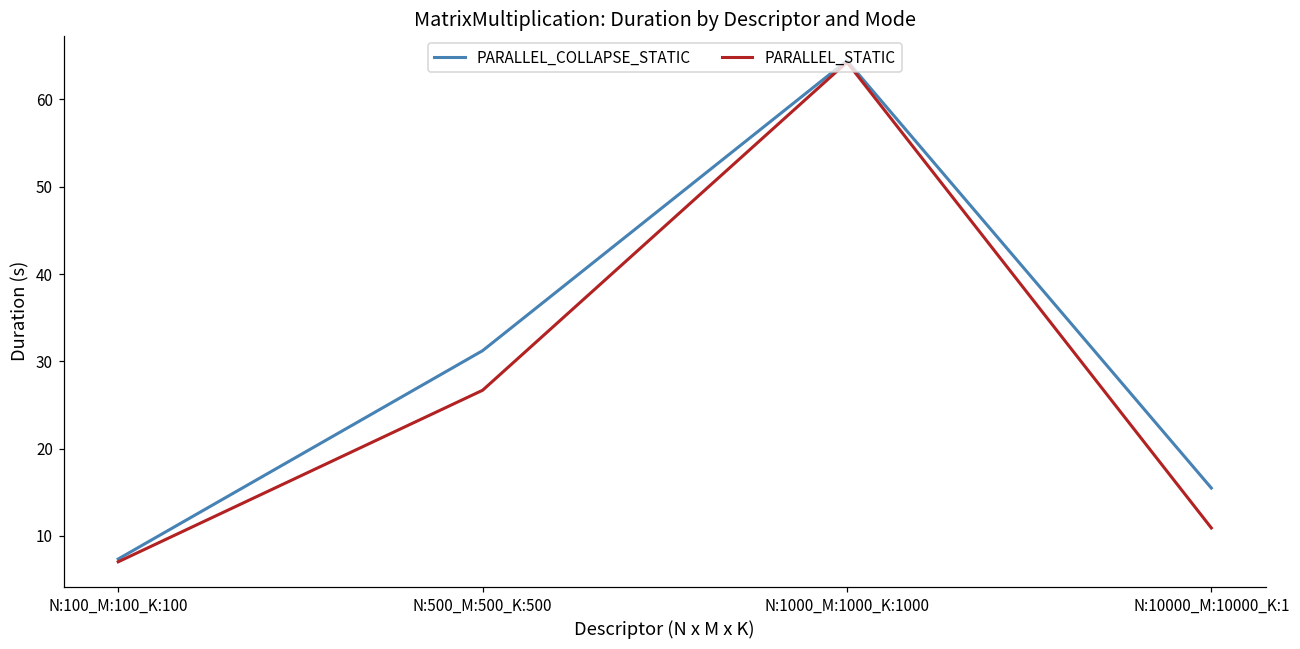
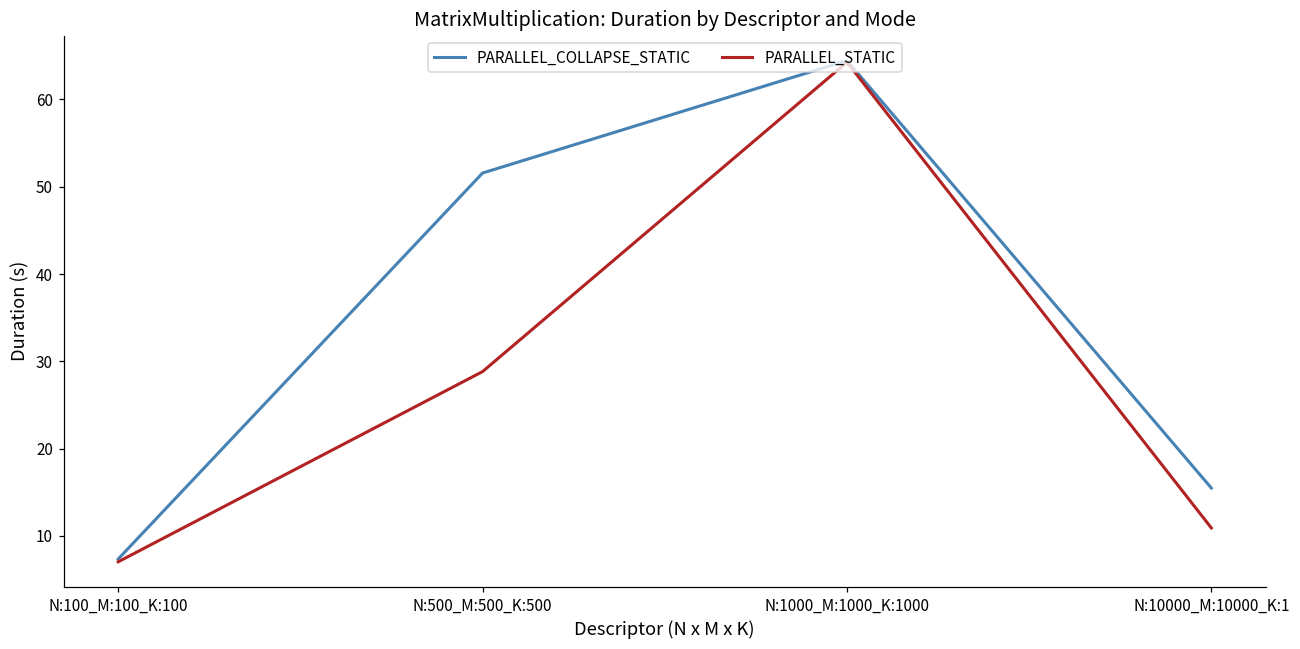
PARALLEL_COLLAPSE_STATIC, N:500_M:500_K:500: 31 -> 52
PARALLEL_STATIC, N:500_M:500_K:500: 27 -> 29
